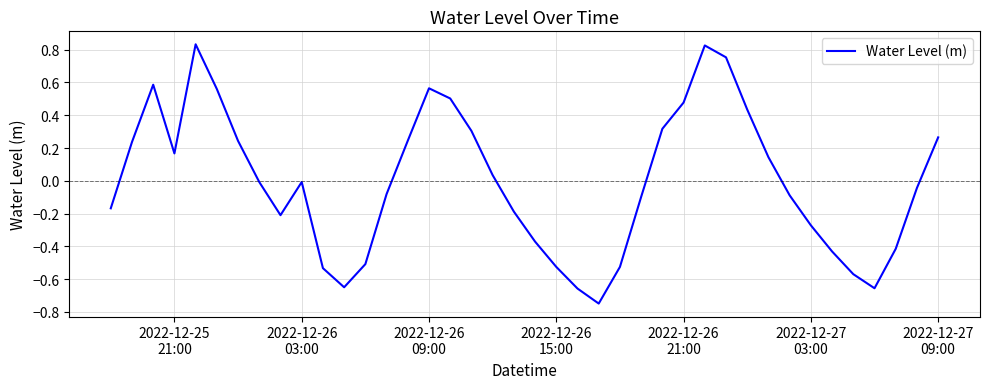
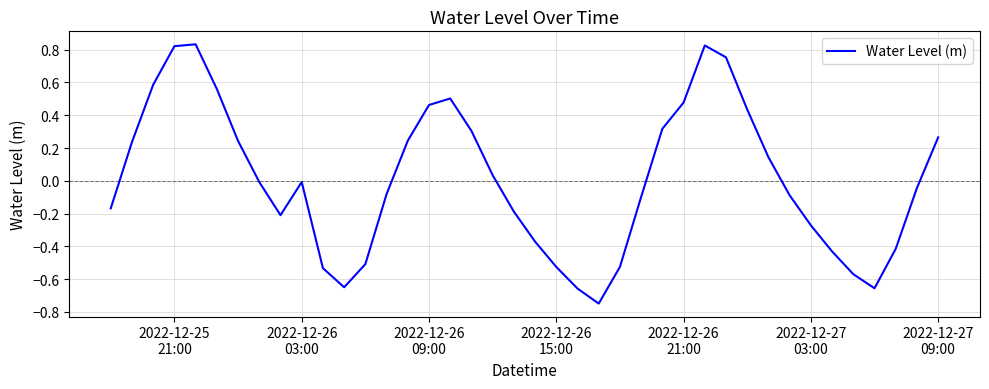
2022-12-25 21:00: 0.17 -> 0.82
2022-12-26 09:00: 0.56 -> 0.46
